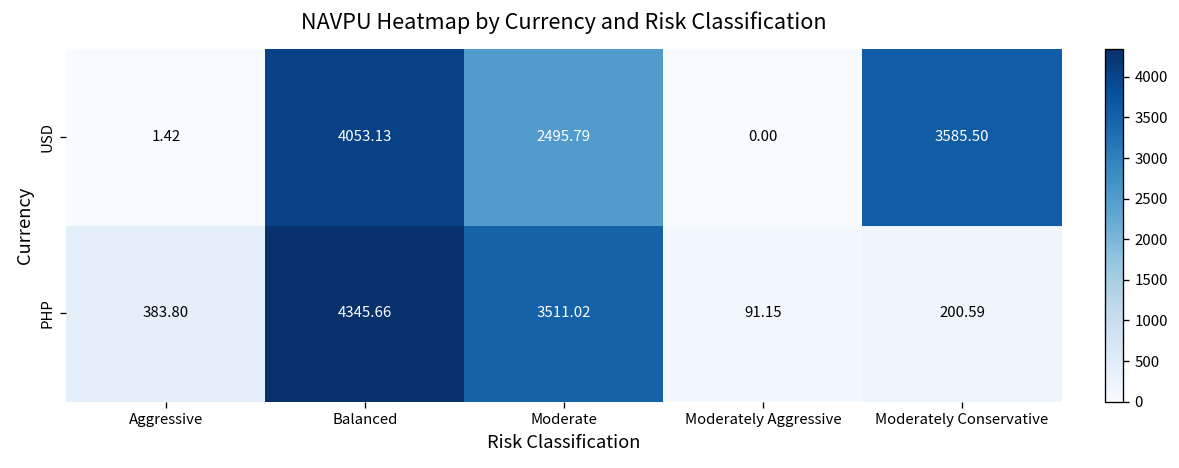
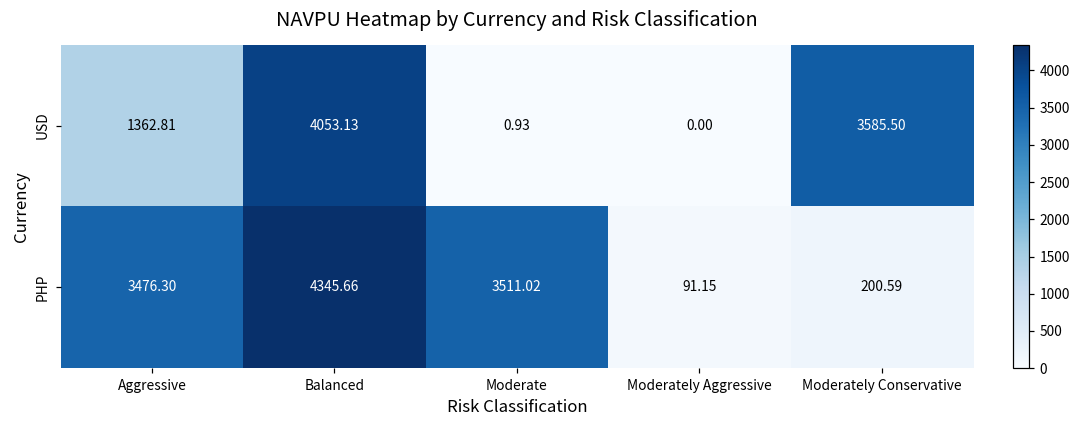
USD, Aggressive: 1.42 -> 1362.81
USD, Moderate: 2495.79 -> 0.93
PHP, Aggressive: 383.80 -> 3476.30
